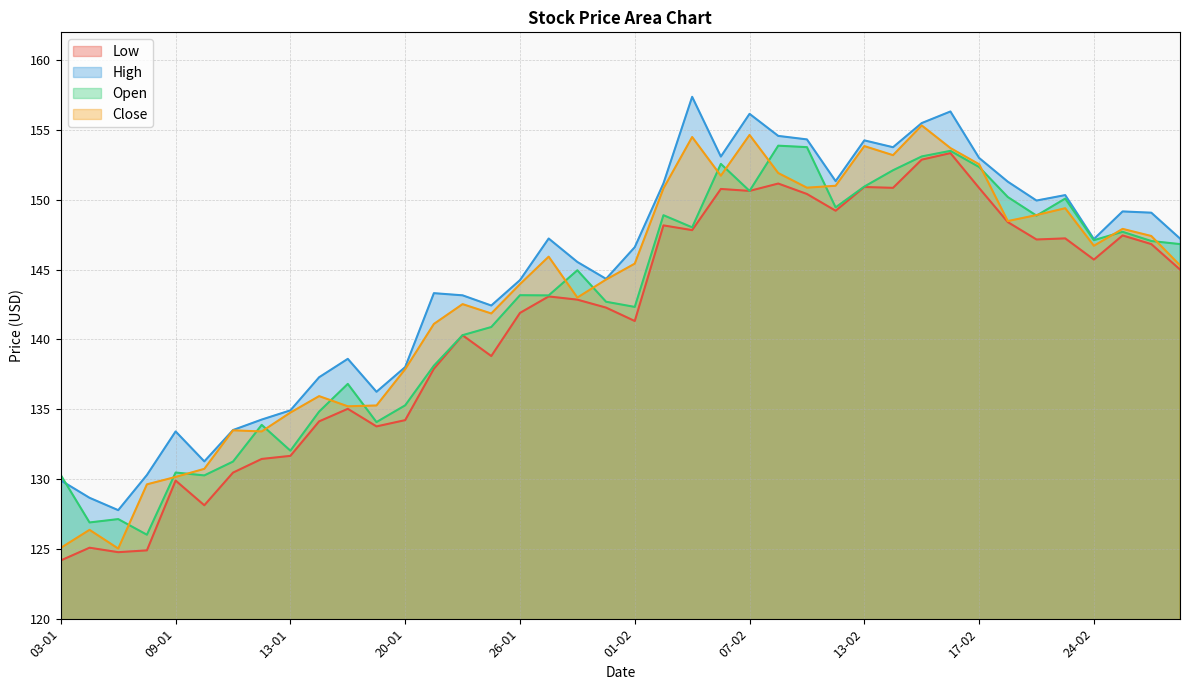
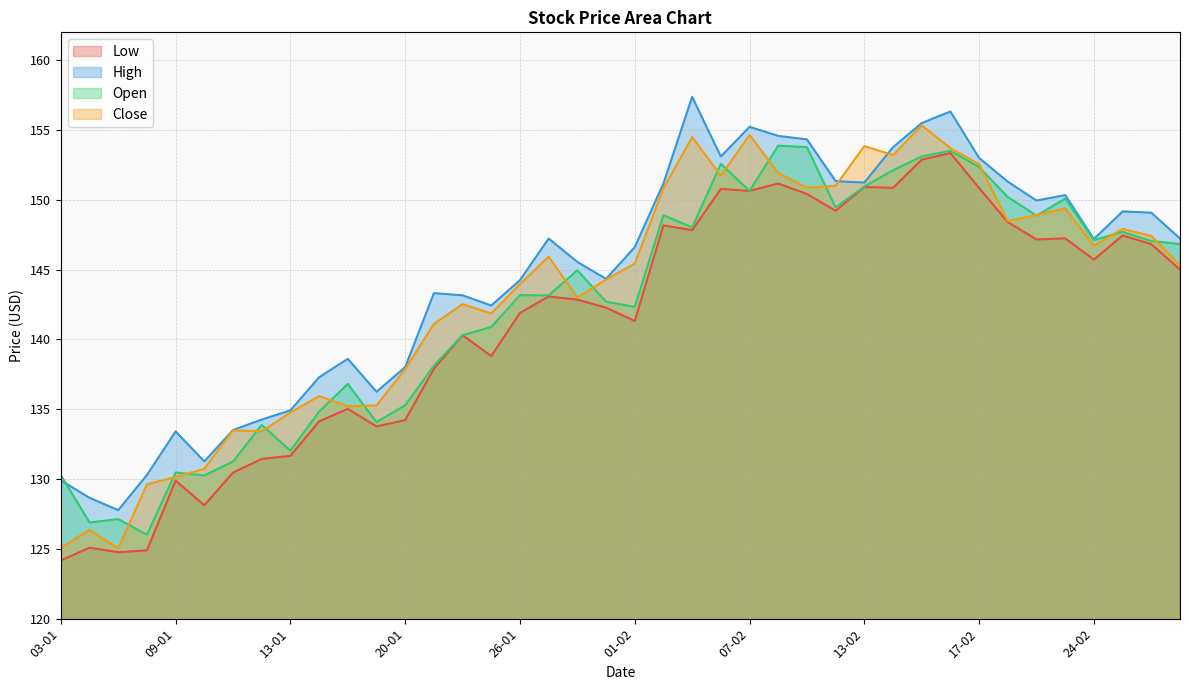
High, 07-02: 156.2 -> 155.2
High, 13-02: 154.3 -> 151.2
